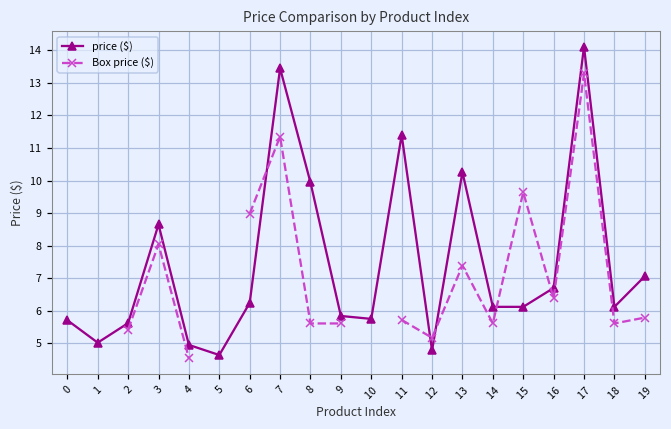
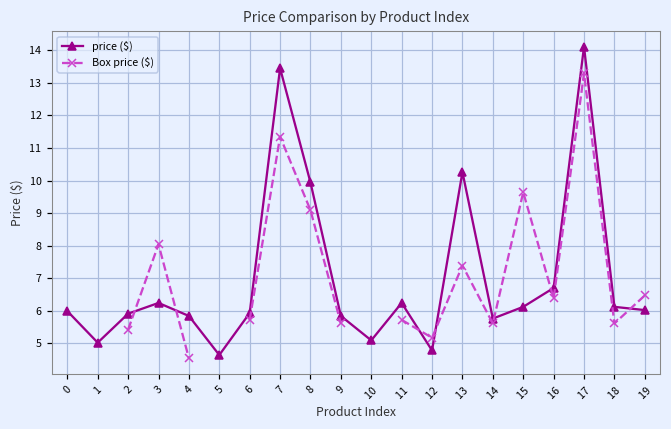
price ($), 0: 5.7 -> 6.0
price ($), 2: 5.6 -> 5.9
price ($), 3: 8.7 -> 6.2
price ($), 4: 5.0 -> 5.8
price ($), 6: 6.2 -> 5.9
Box price ($), 6: 9.0 -> 5.7
Box price ($), 8: 5.6 -> 9.1
price ($), 10: 5.8 -> 5.1
price ($), 11: 11.4 -> 6.2
price ($), 14: 6.1 -> 5.8
price ($), 19: 7.1 -> 6.0
Box price ($), 19: 5.8 -> 6.5
